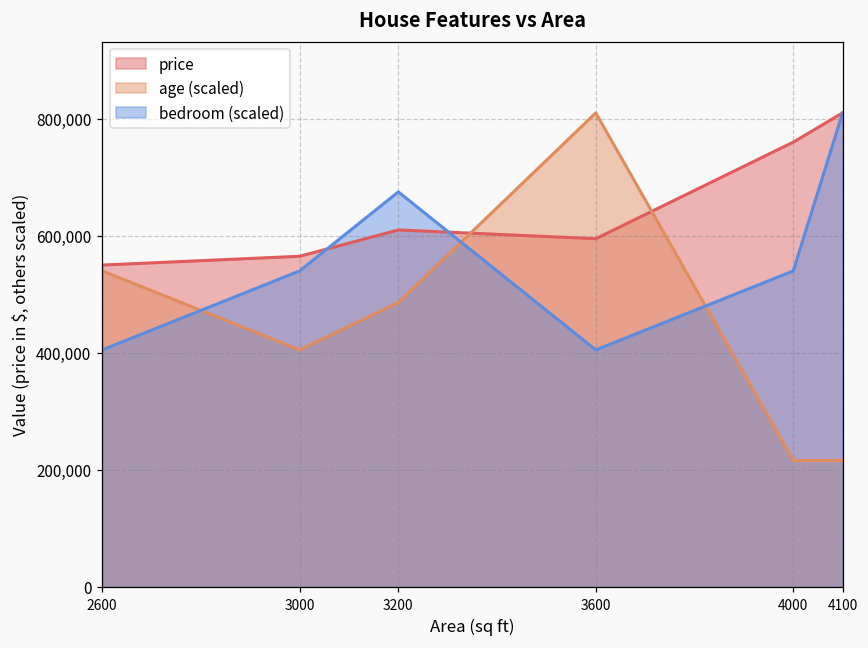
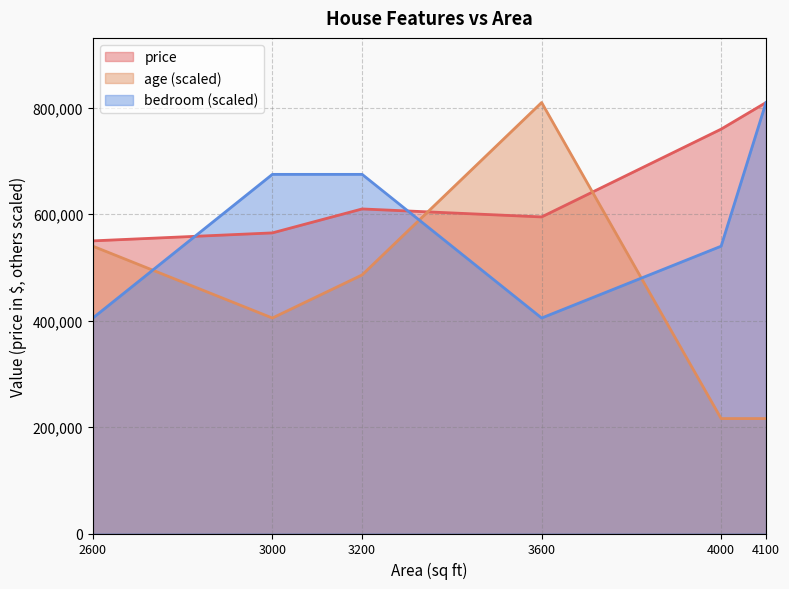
bedroom (scaled), 3000: 540,000 -> 680,000
